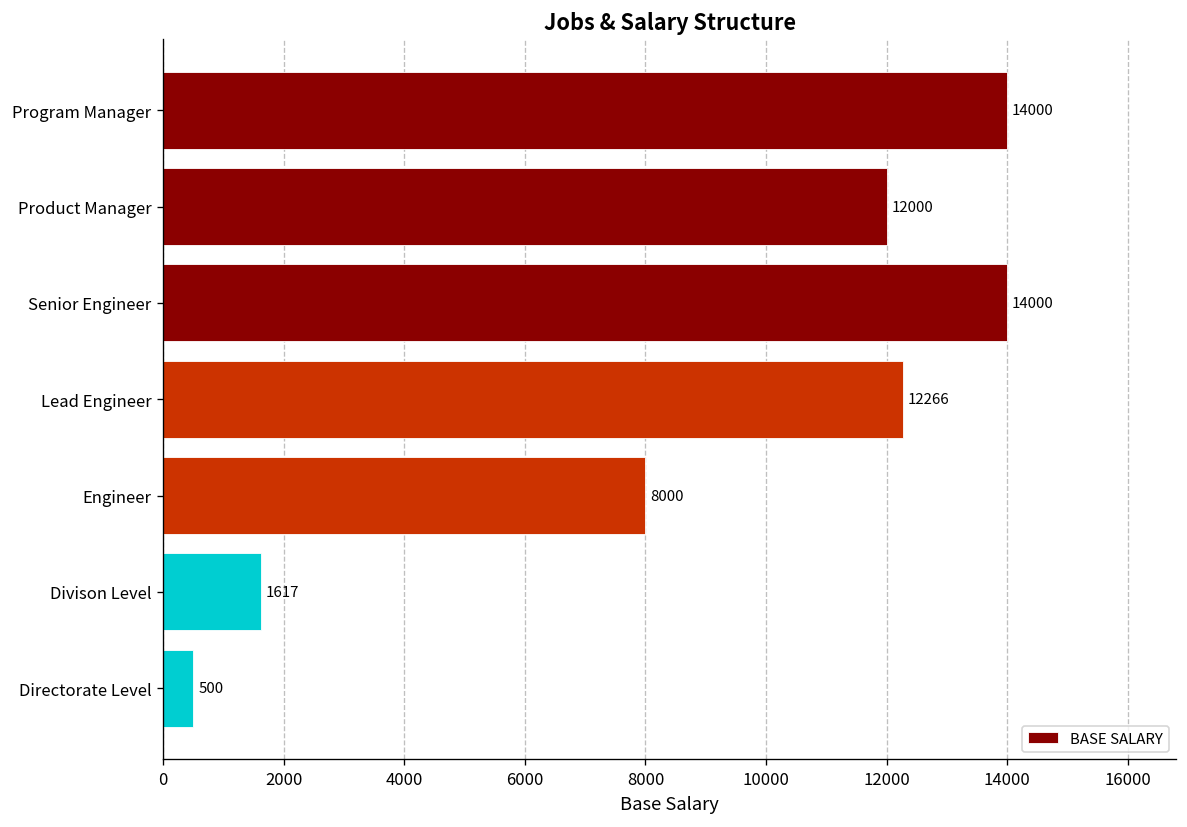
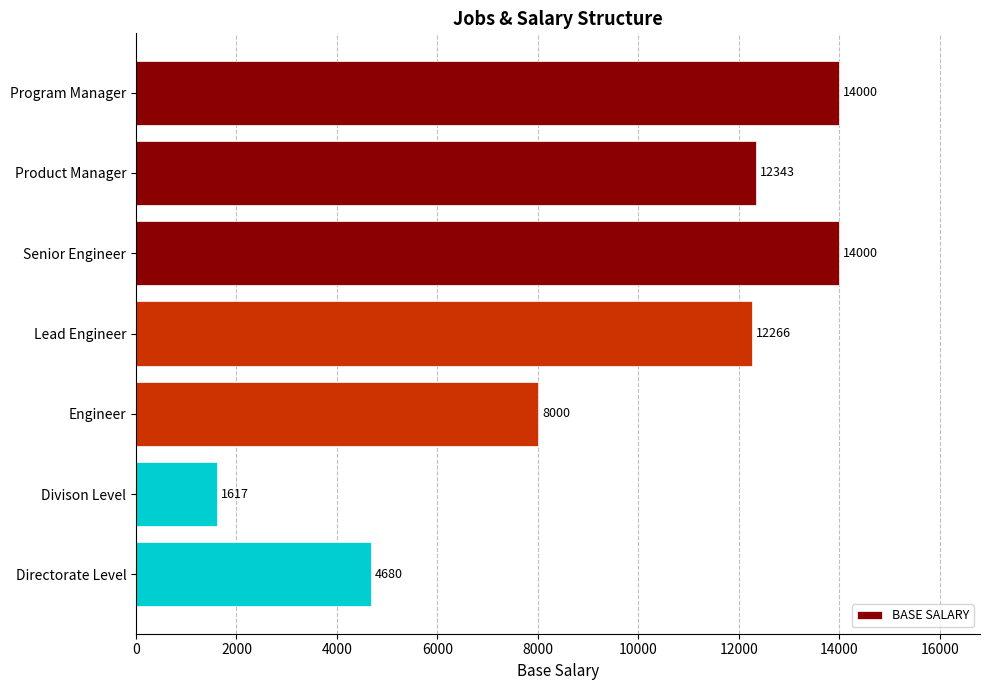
Product Manager: 12000 -> 12343
Directorate Level: 500 -> 4680
